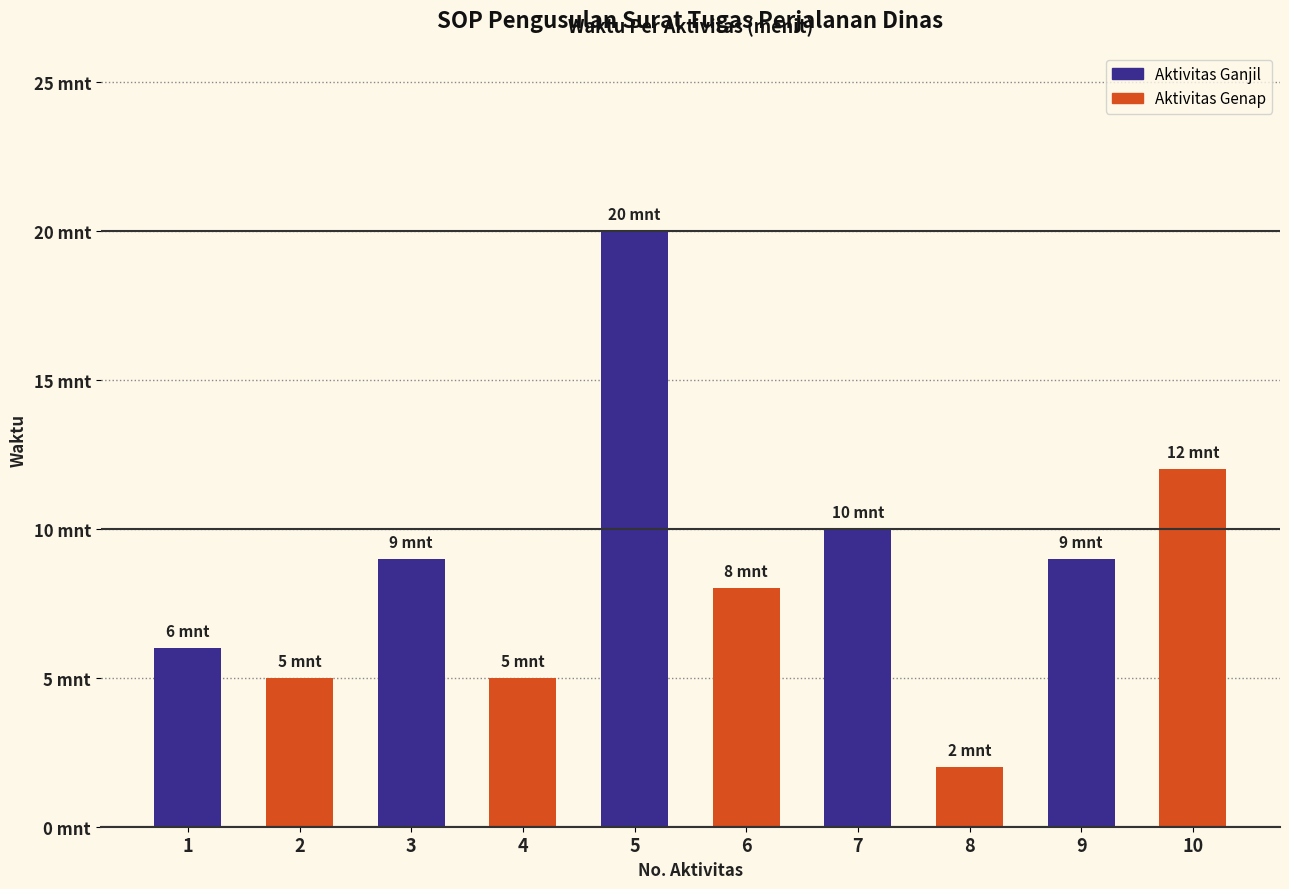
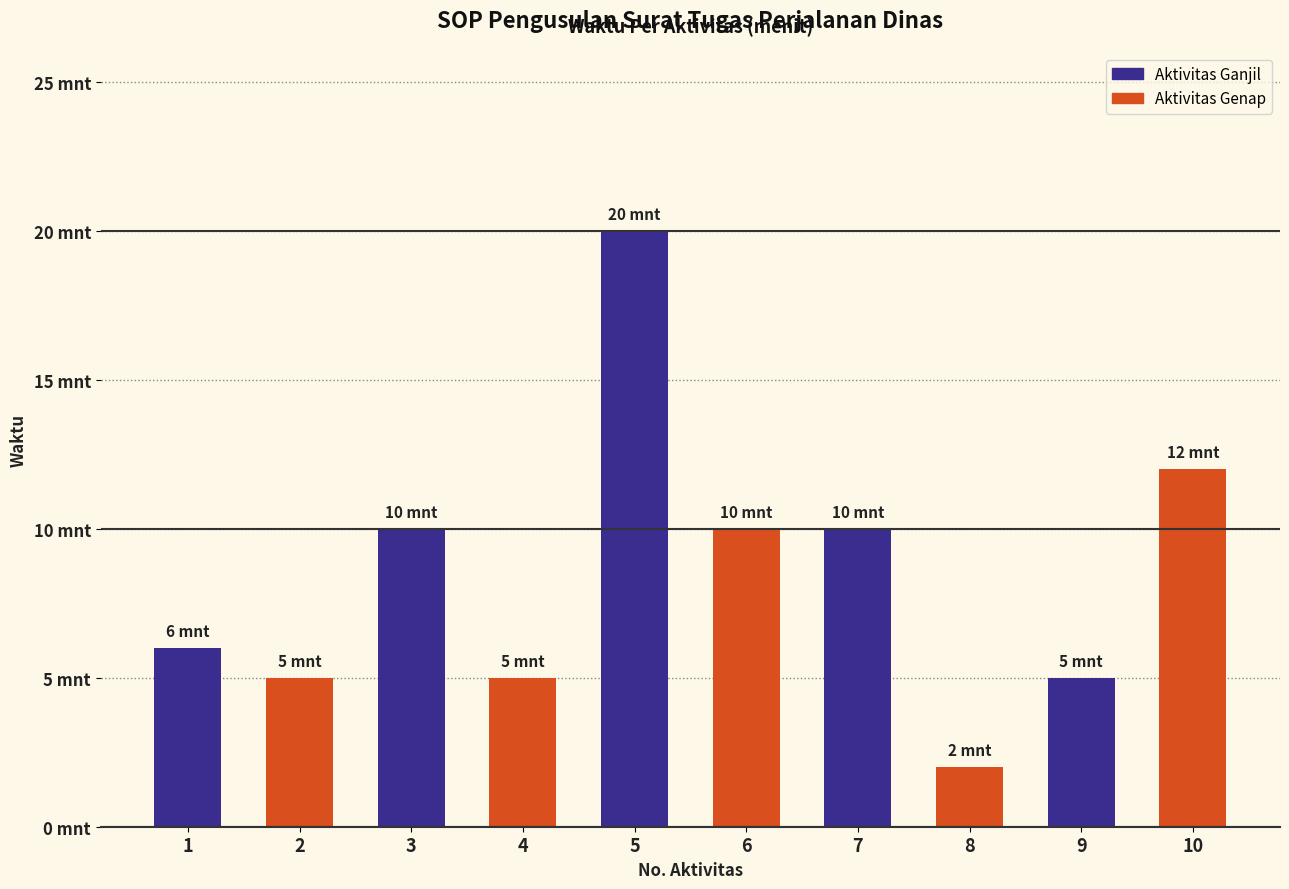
3: 9 -> 10
6: 8 -> 10
9: 9 -> 5
